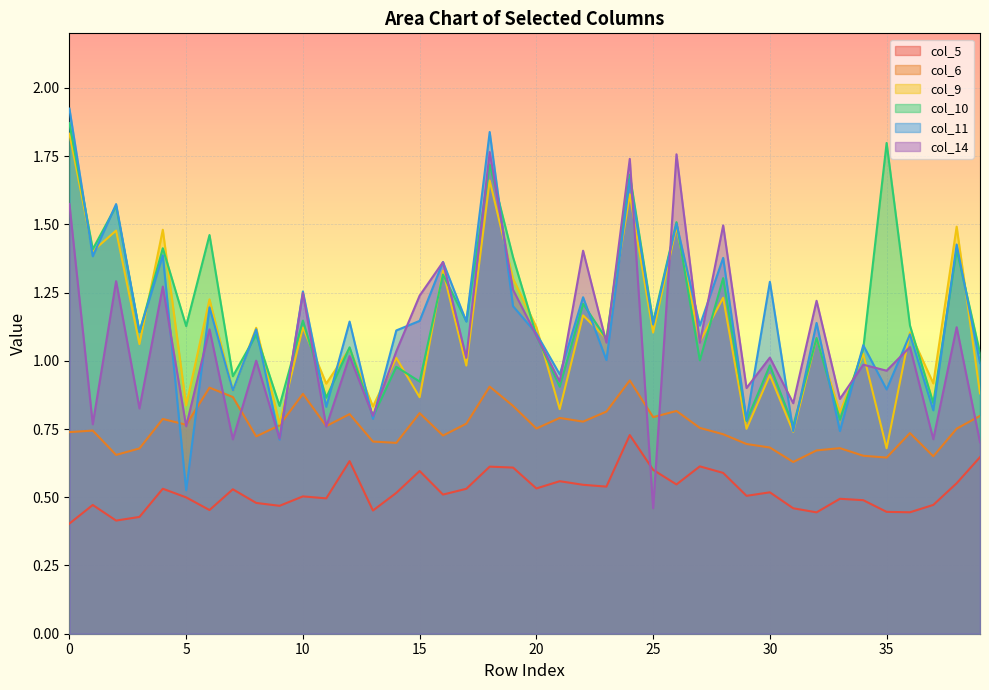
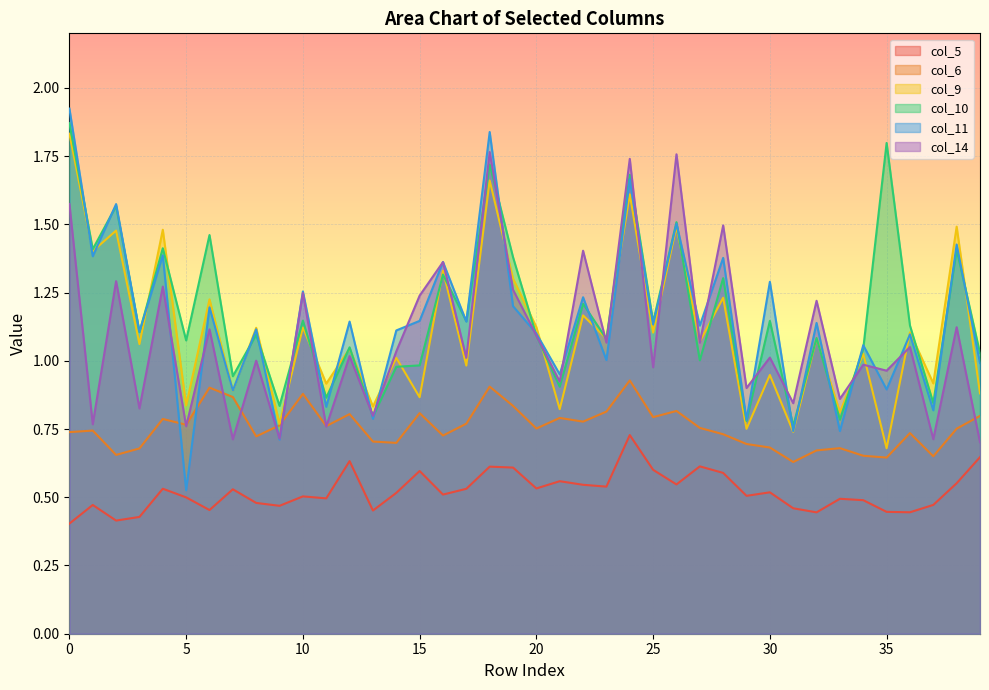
col_10, 5: 1.13 -> 1.07
col_10, 15: 0.92 -> 0.98
col_14, 25: 0.46 -> 0.98
col_10, 30: 0.98 -> 1.15
